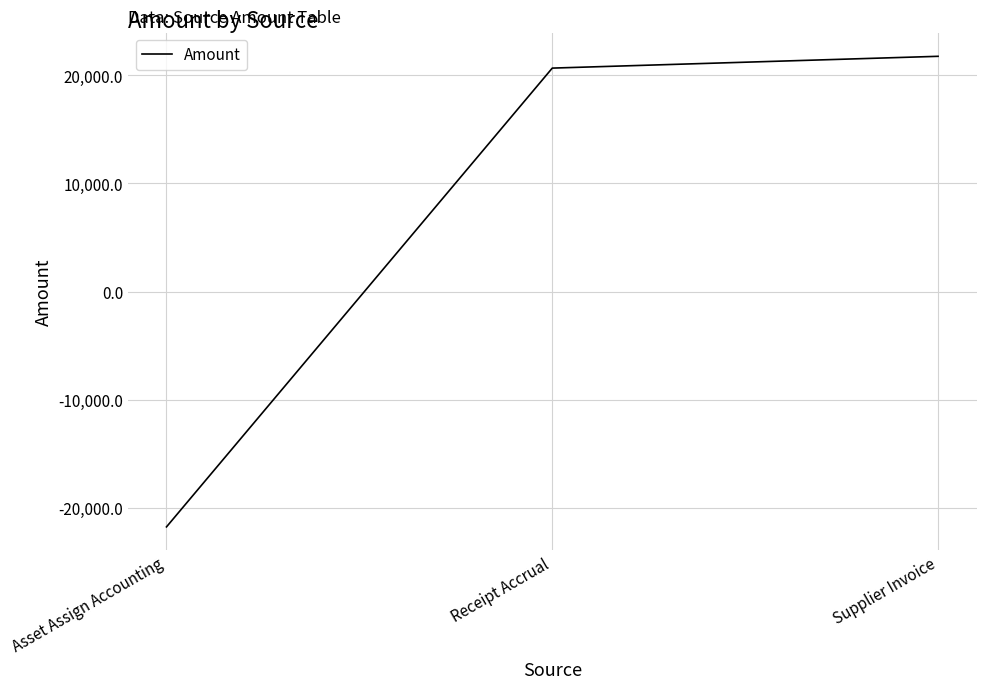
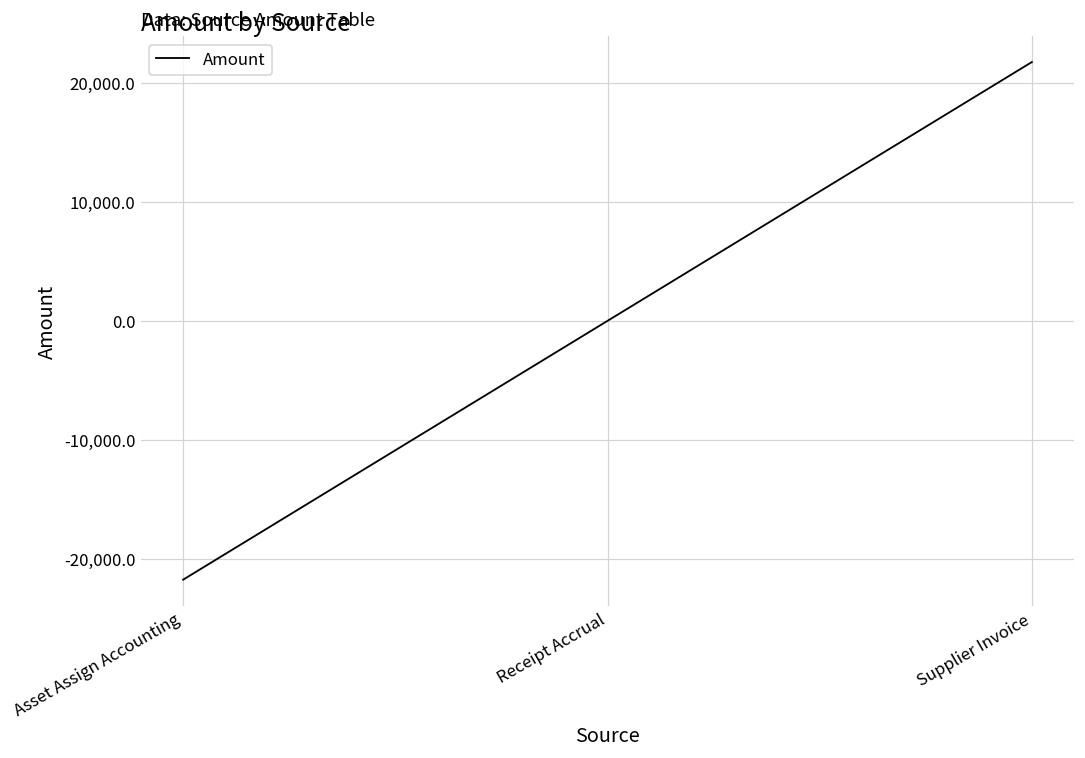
Receipt Accrual: 20,700 -> 0
